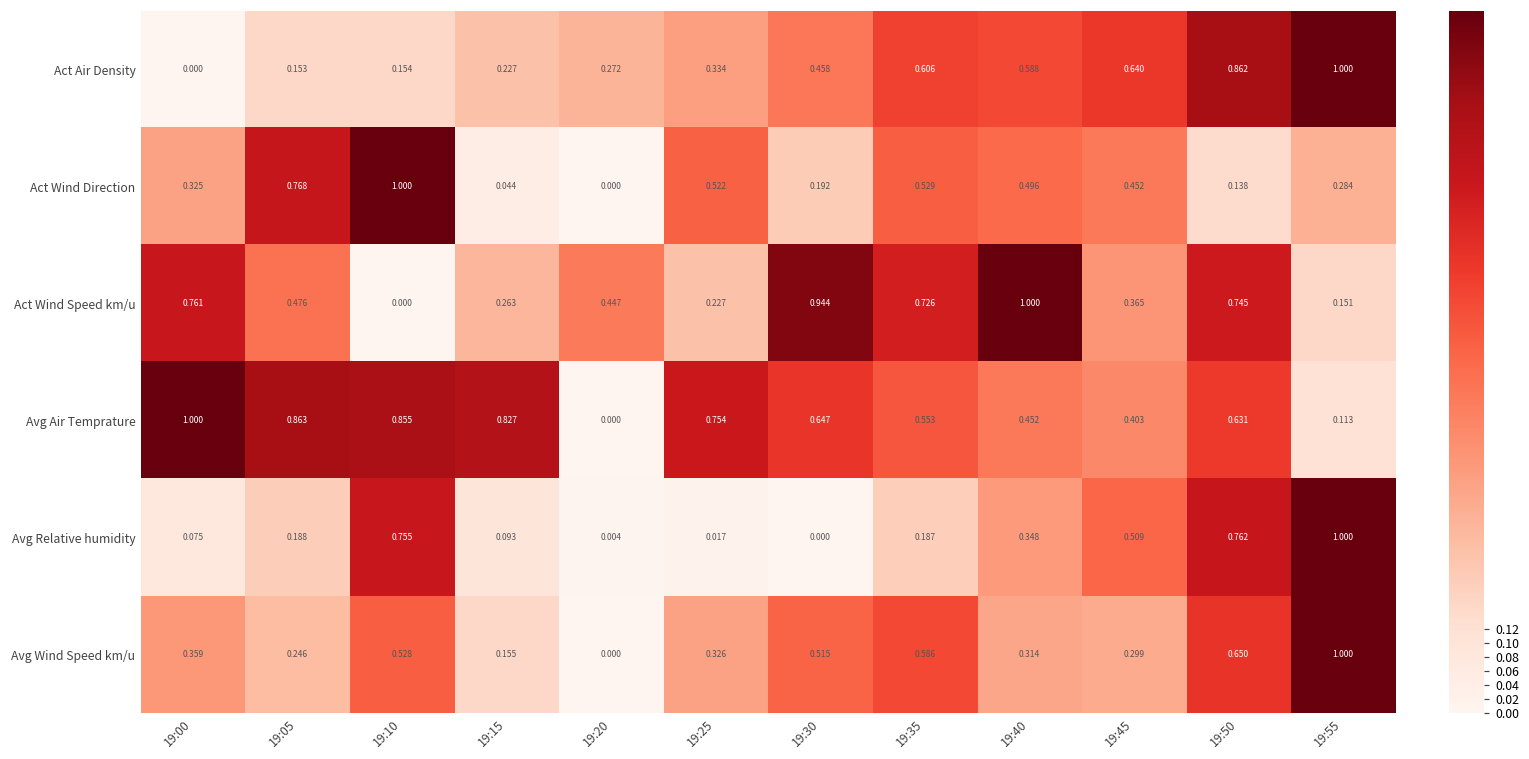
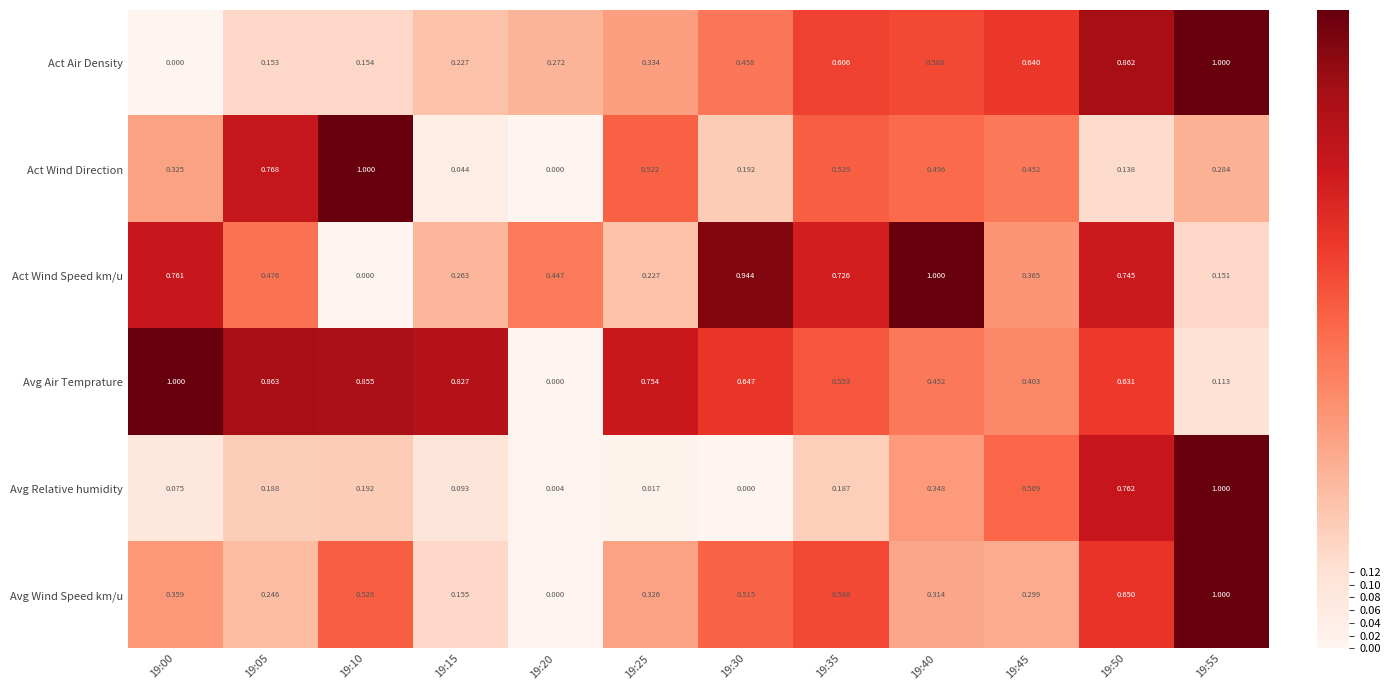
Avg Relative humidity, 19:10: 0.755 -> 0.192
